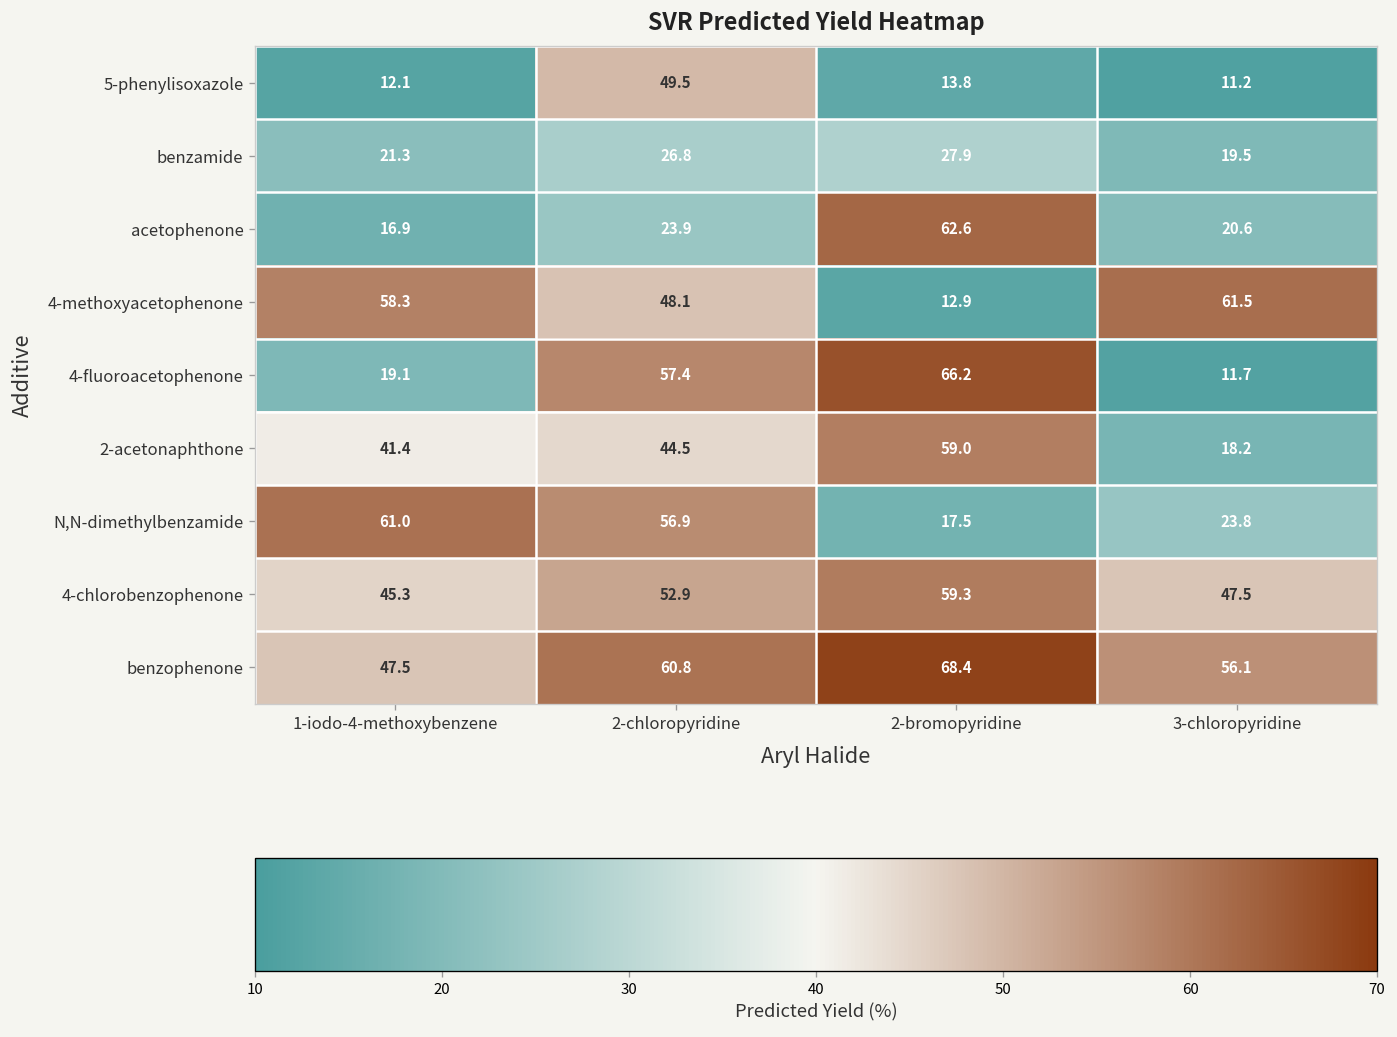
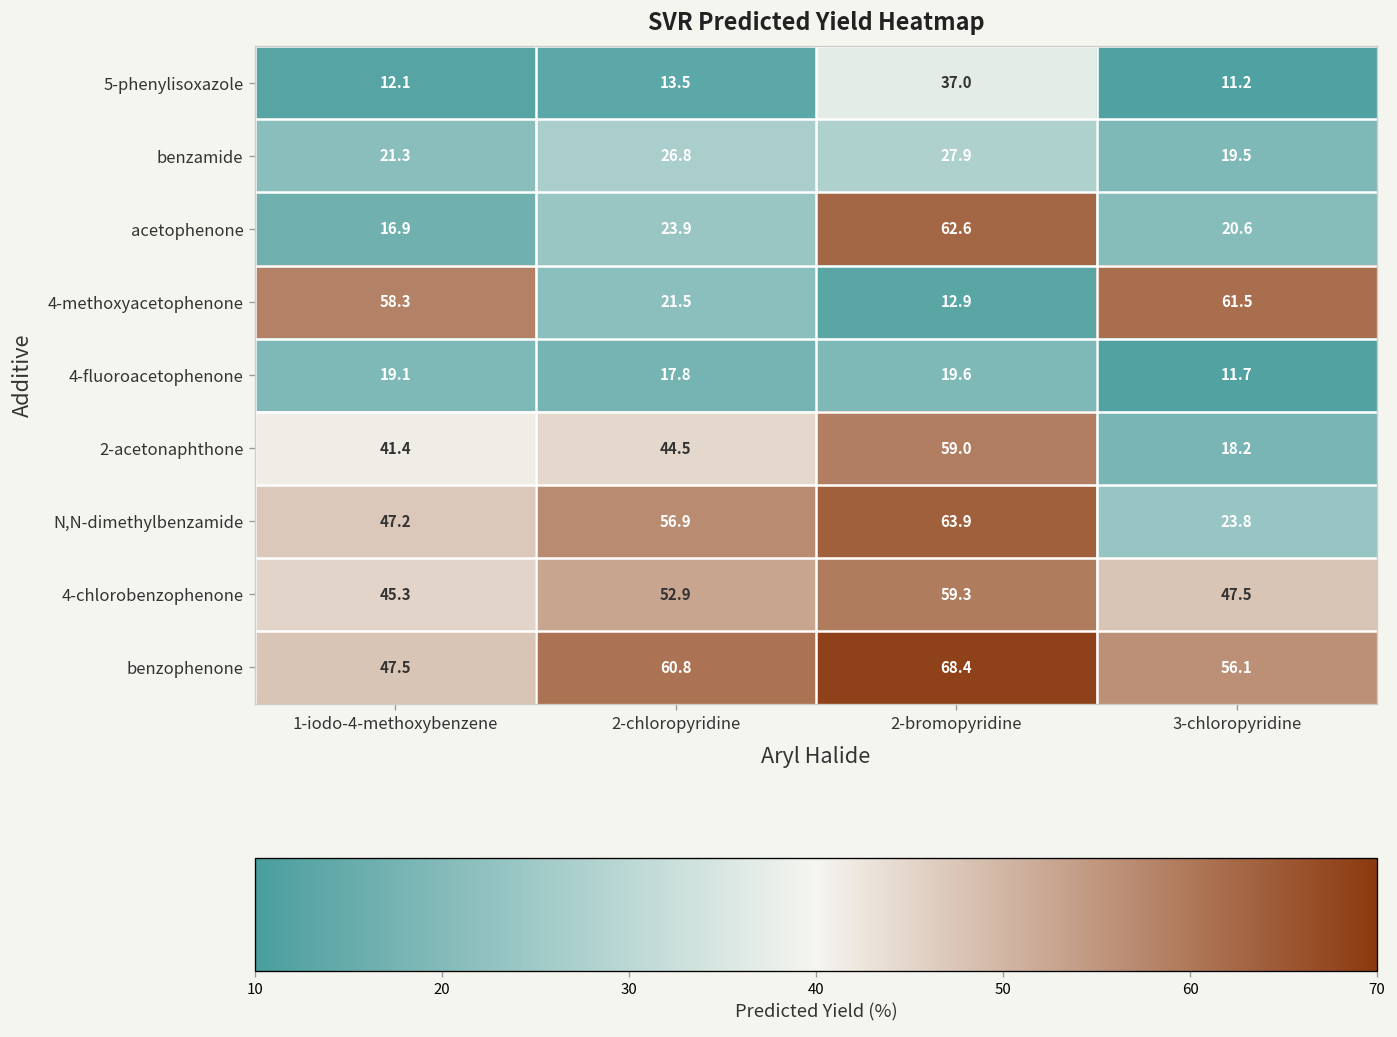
5-phenylisoxazole, 2-chloropyridine: 49.5 -> 13.5
5-phenylisoxazole, 2-bromopyridine: 13.8 -> 37.0
4-methoxyacetophenone, 2-chloropyridine: 48.1 -> 21.5
4-fluoroacetophenone, 2-chloropyridine: 57.4 -> 17.8
4-fluoroacetophenone, 2-bromopyridine: 66.2 -> 19.6
N,N-dimethylbenzamide, 1-iodo-4-methoxybenzene: 61.0 -> 47.2
N,N-dimethylbenzamide, 2-bromopyridine: 17.5 -> 63.9
